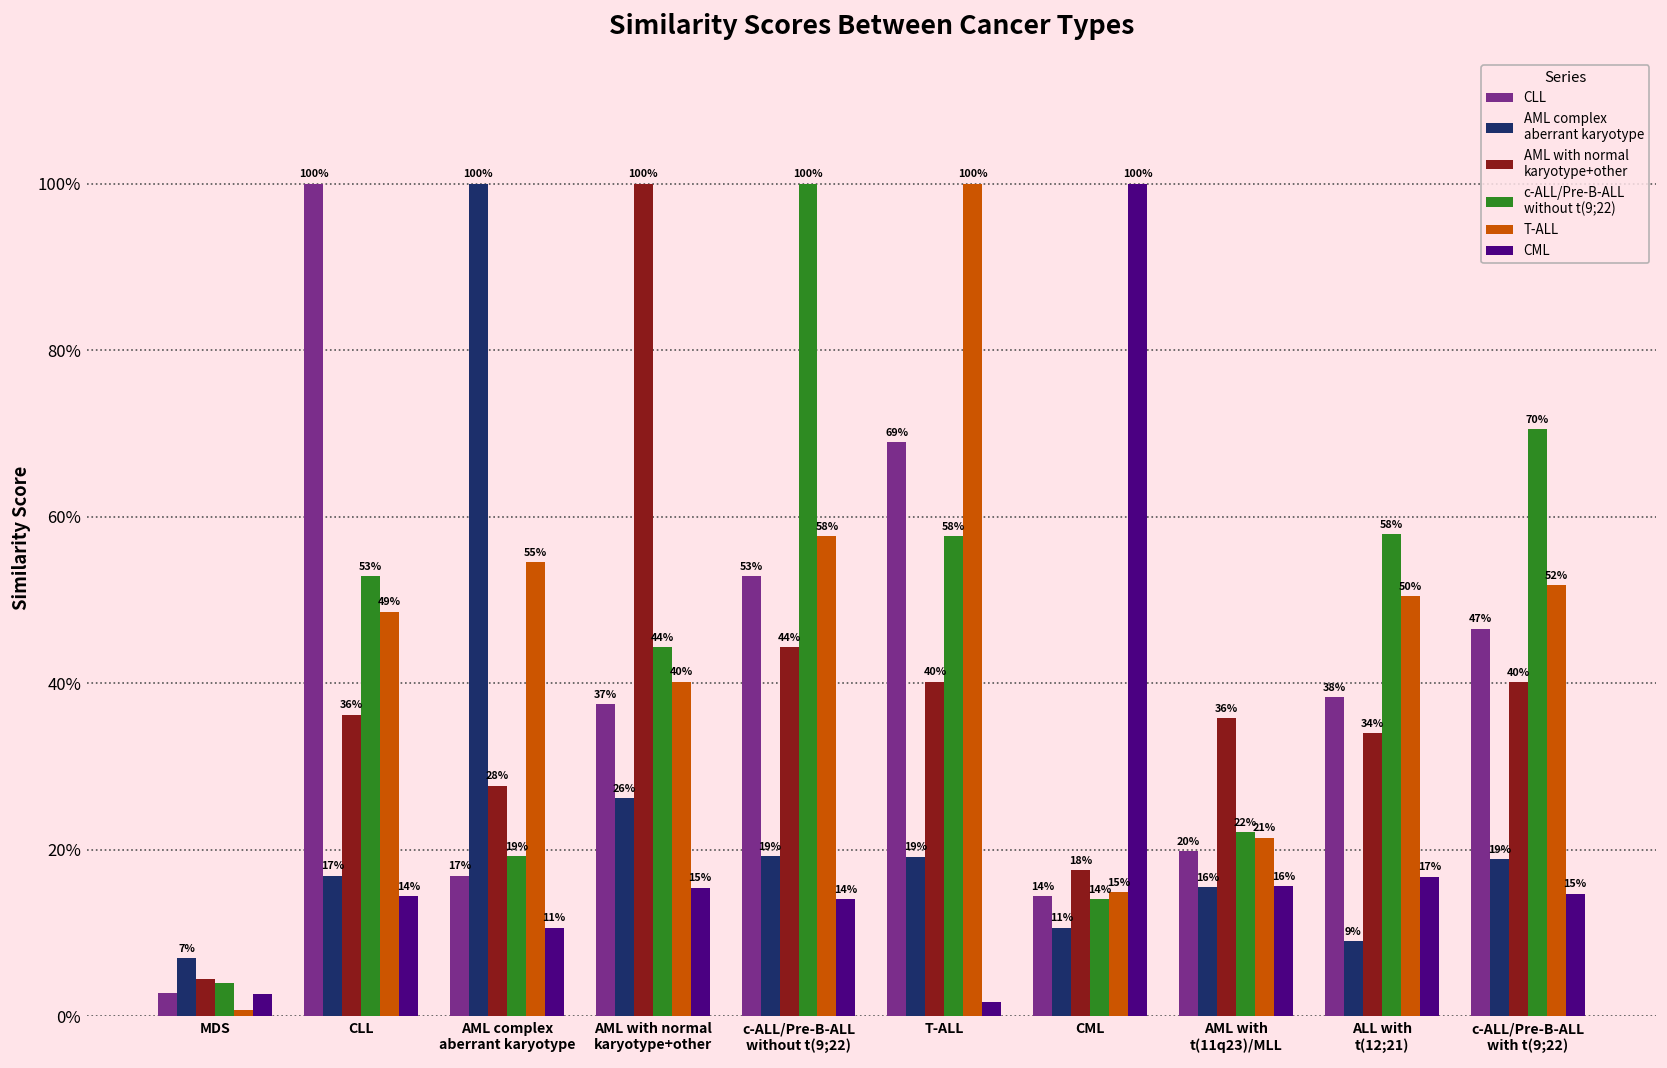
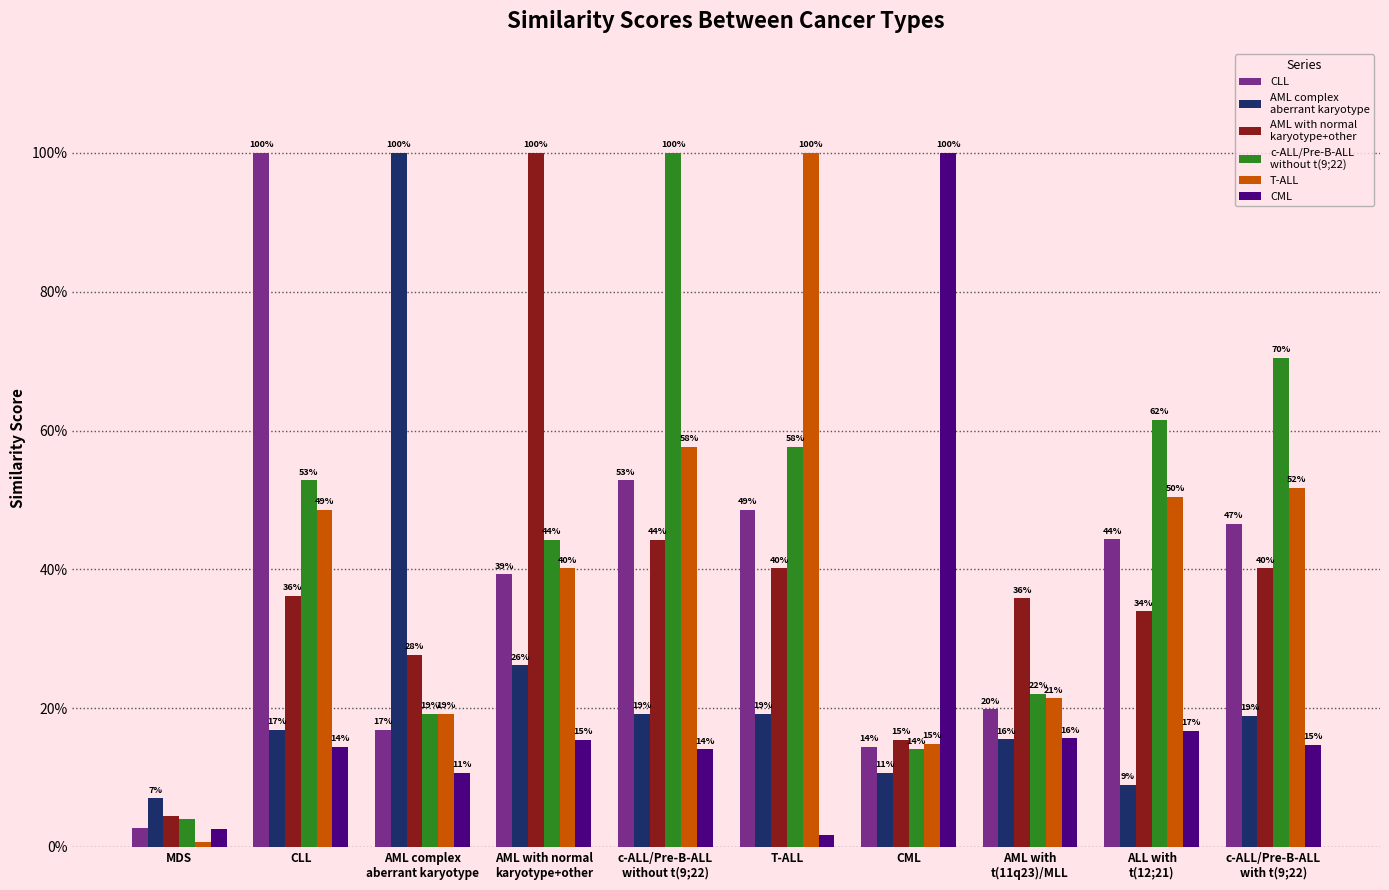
T-ALL, AML complex aberrant karyotype: 55% -> 19%
CLL, AML with normal karyotype+other: 37% -> 39%
CLL, T-ALL: 69% -> 49%
AML with normal karyotype+other, CML: 18% -> 15%
CLL, ALL with t(12;21): 38% -> 44%
c-ALL/Pre-B-ALL without t(9;22), ALL with t(12;21): 58% -> 62%
